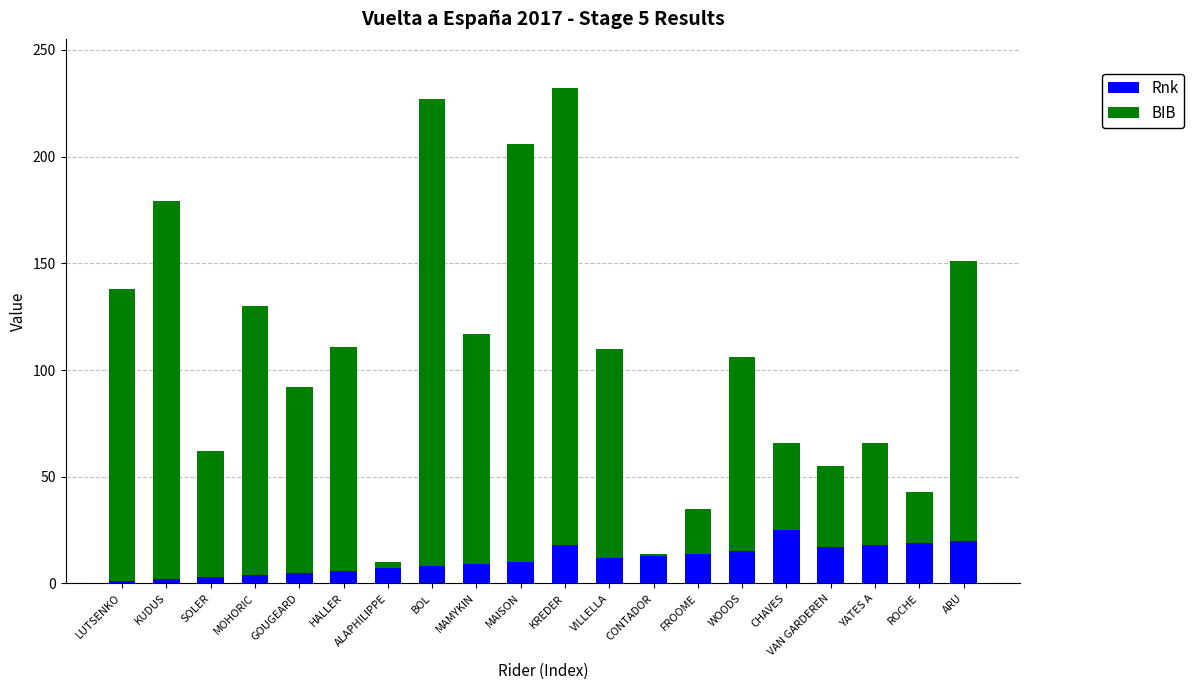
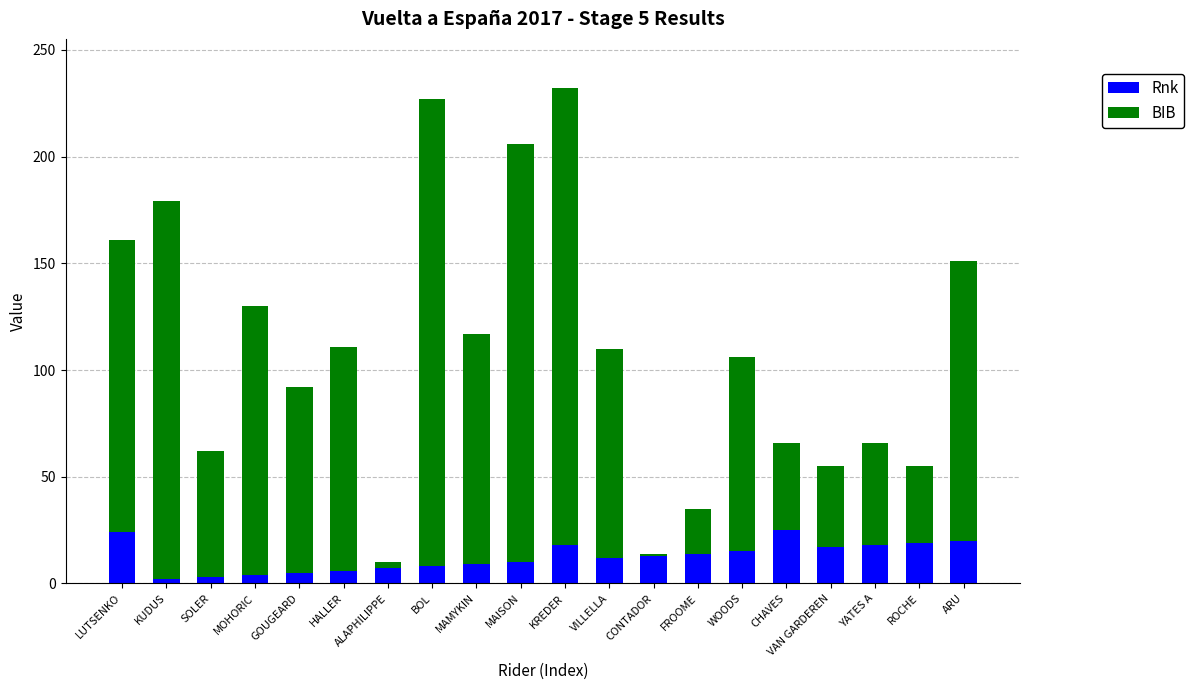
Rnk, LUTSENKO: 1 -> 24
BIB, ROCHE: 24 -> 36
